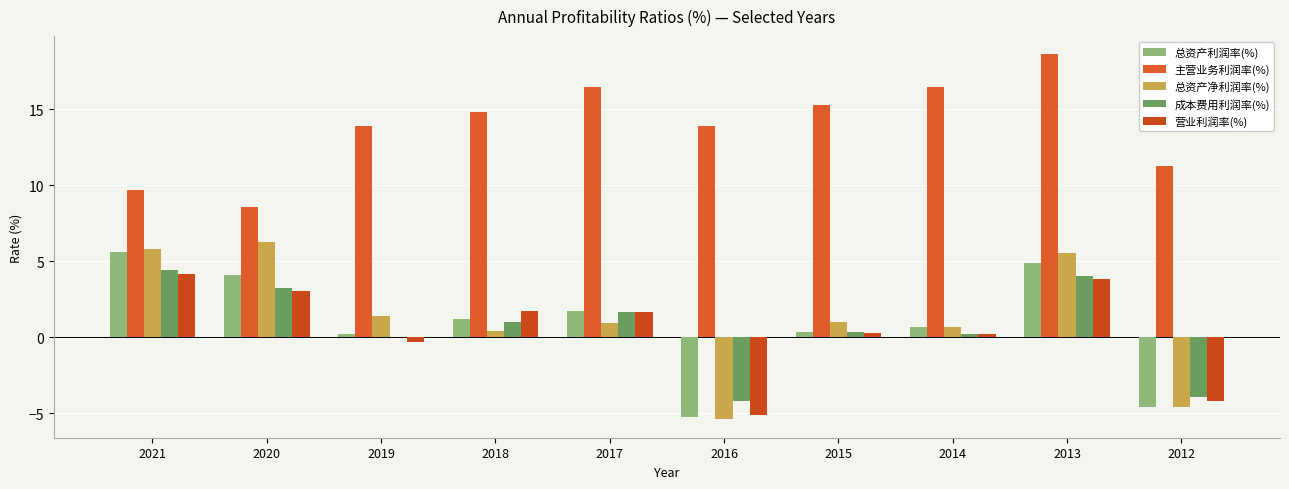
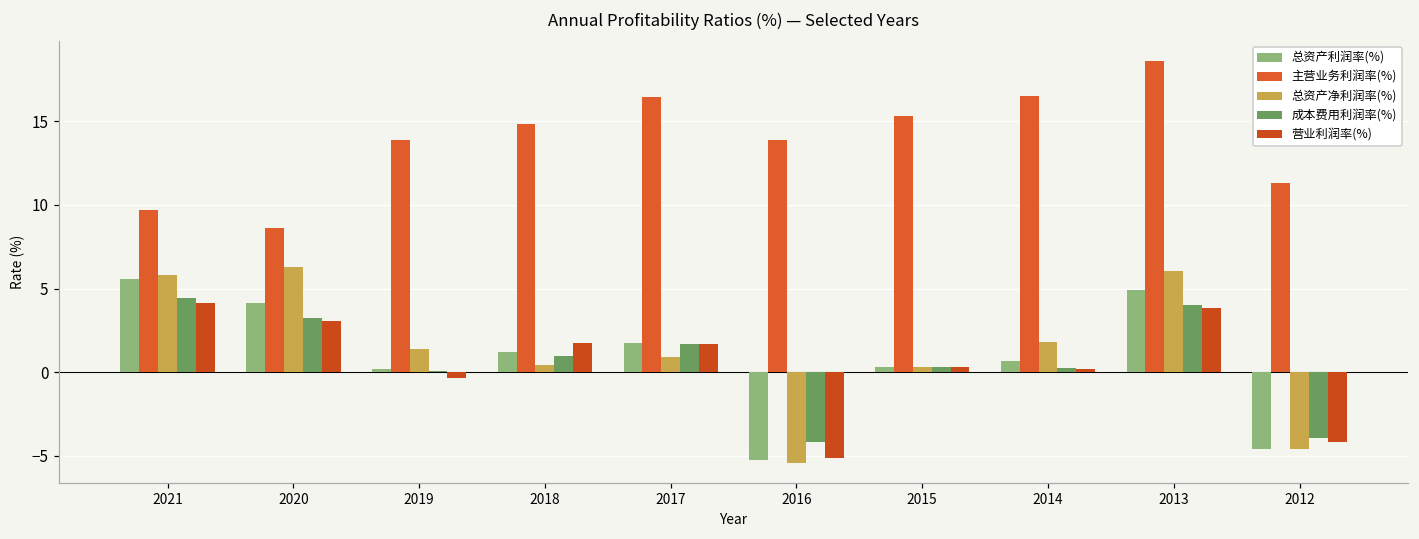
总资产净利润率(%), 2015: 1.0 -> 0.3
总资产净利润率(%), 2014: 0.7 -> 1.8
总资产净利润率(%), 2013: 5.5 -> 6.1
